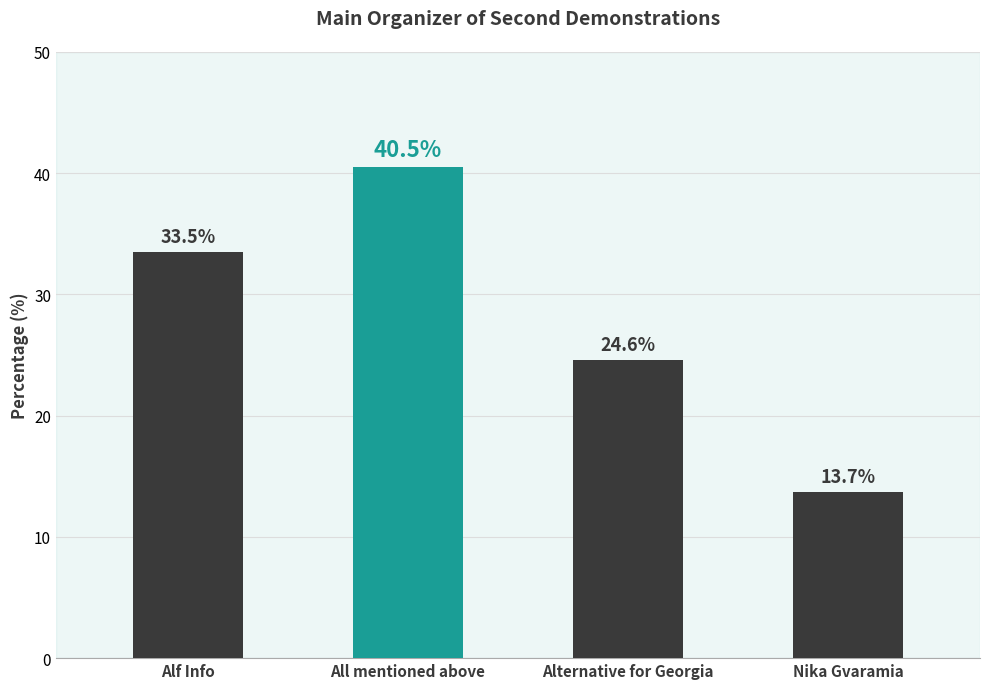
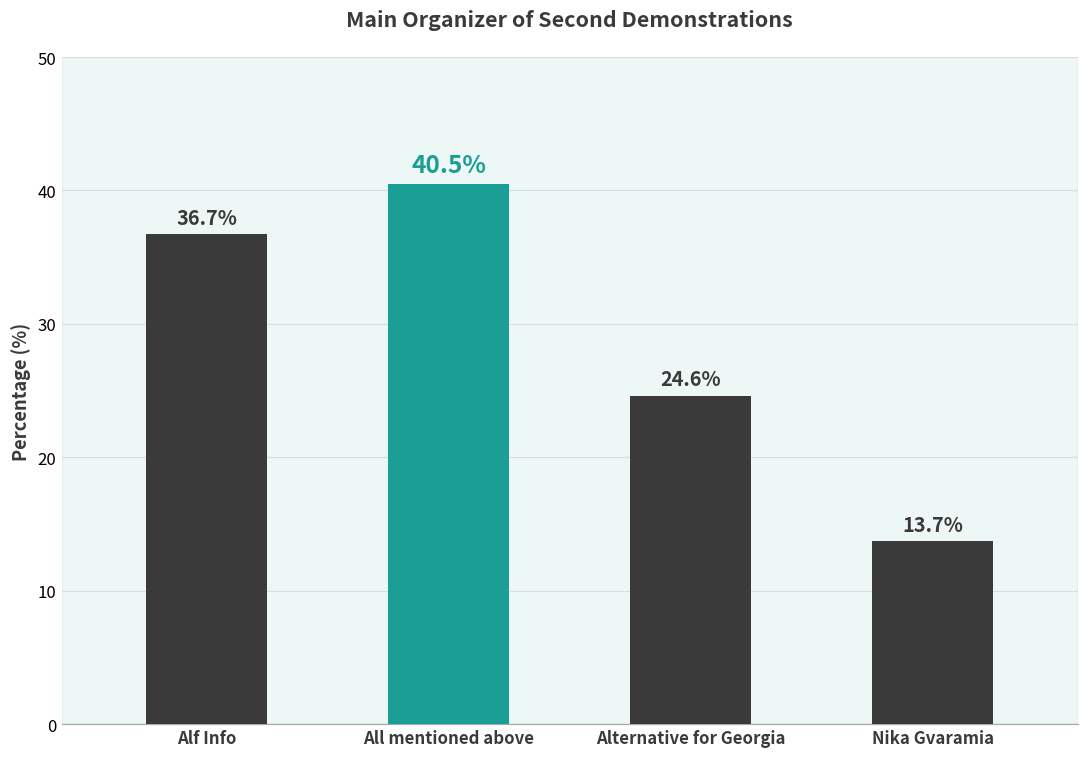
Alf Info: 33.5% -> 36.7%
